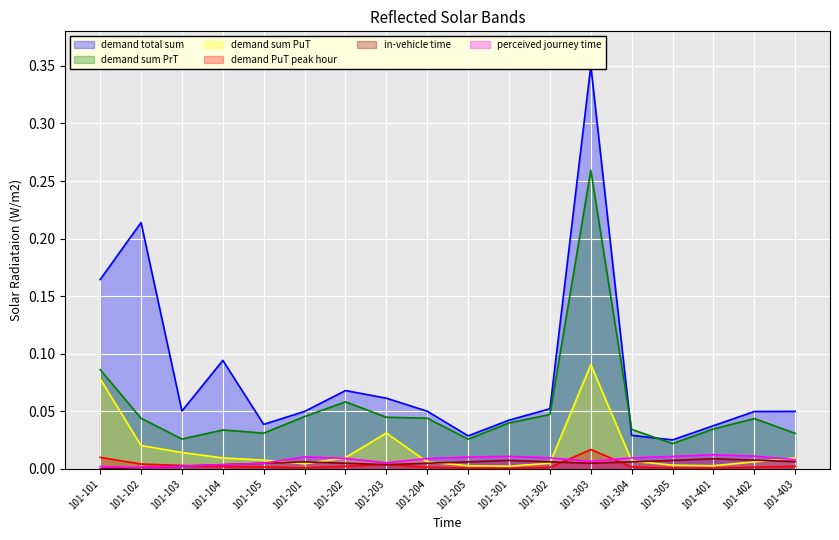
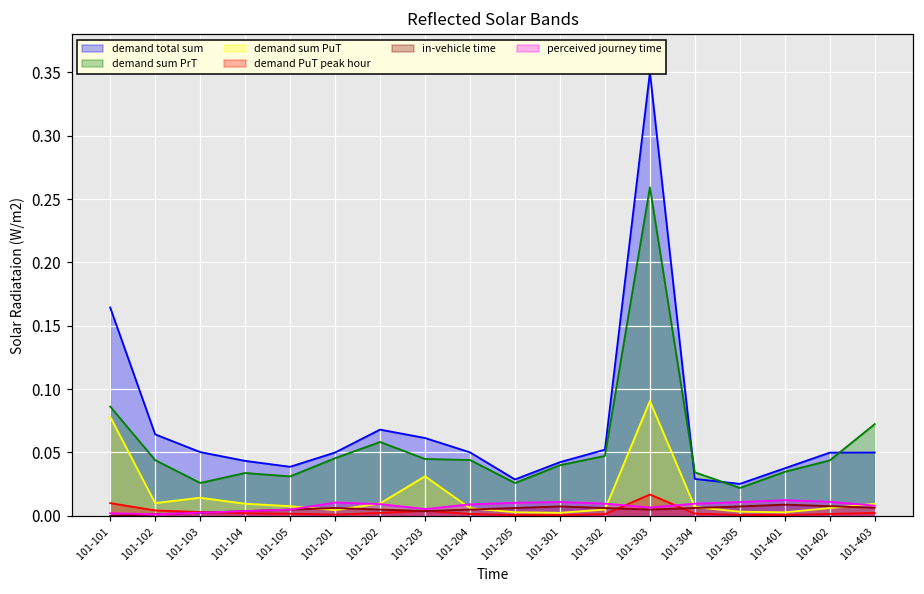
demand total sum, 101-102: 0.214 -> 0.064
demand sum PuT, 101-102: 0.020 -> 0.010
demand total sum, 101-104: 0.094 -> 0.043
demand sum PrT, 101-403: 0.031 -> 0.072
